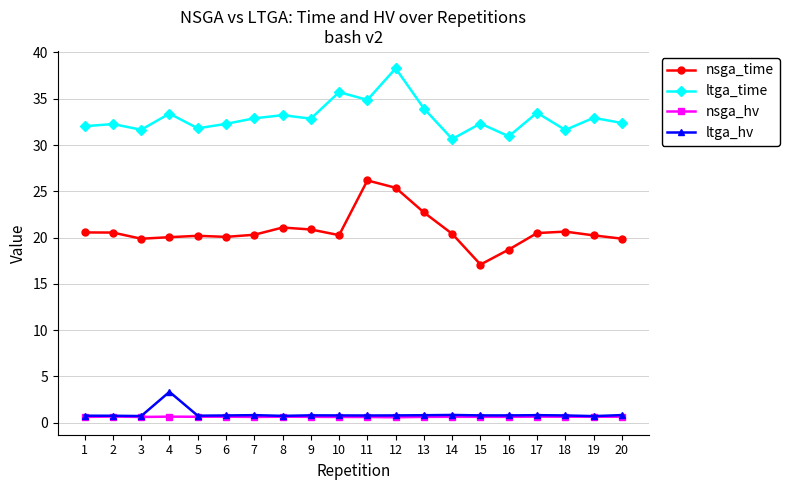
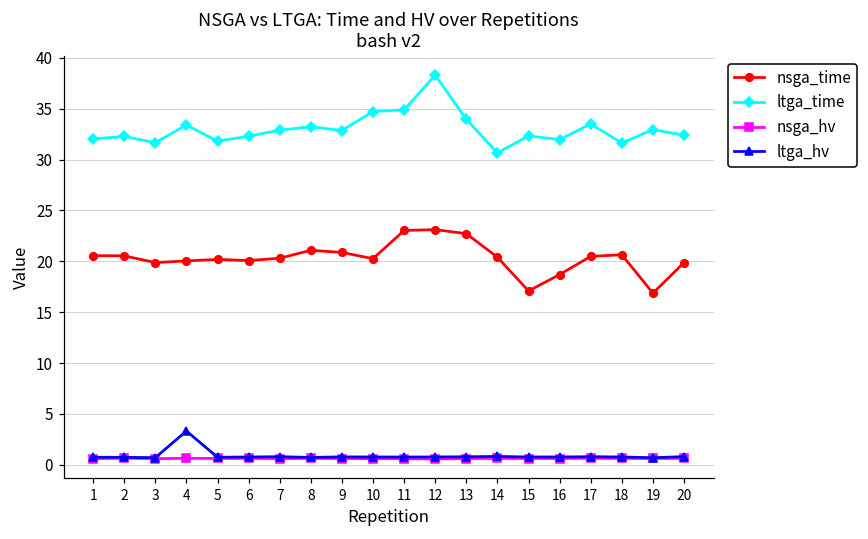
ltga_time, 10: 36 -> 35
nsga_time, 11: 26 -> 23
nsga_time, 12: 25 -> 23
ltga_time, 16: 31 -> 32
nsga_time, 19: 20 -> 17
